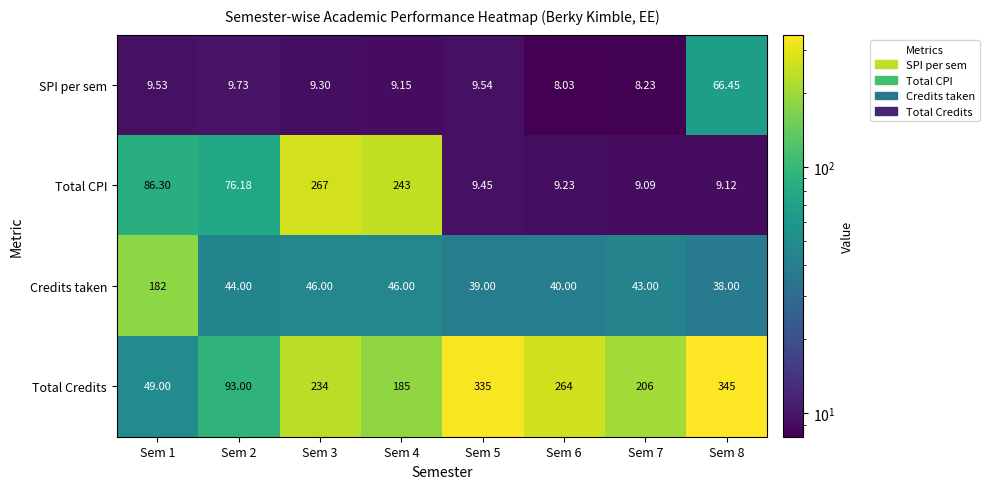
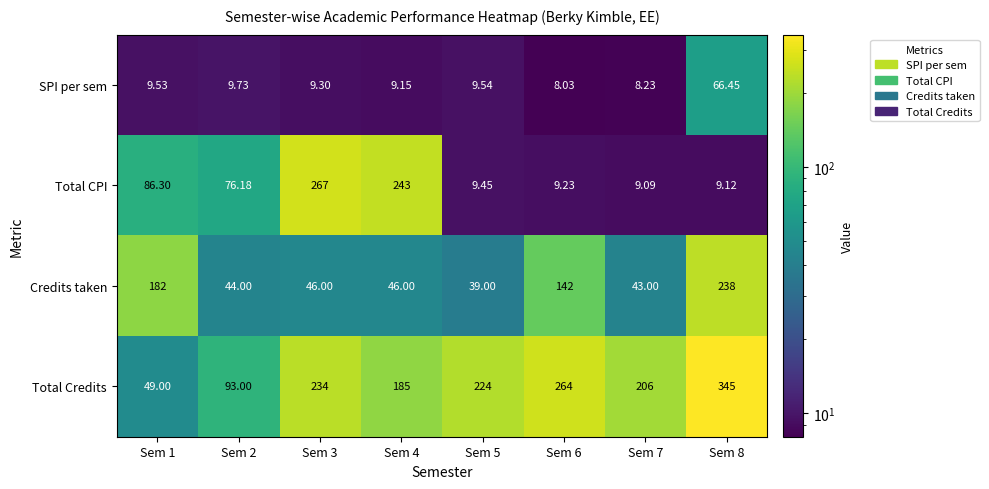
Credits taken, Sem 6: 40.00 -> 142
Credits taken, Sem 8: 38.00 -> 238
Total Credits, Sem 5: 335 -> 224
